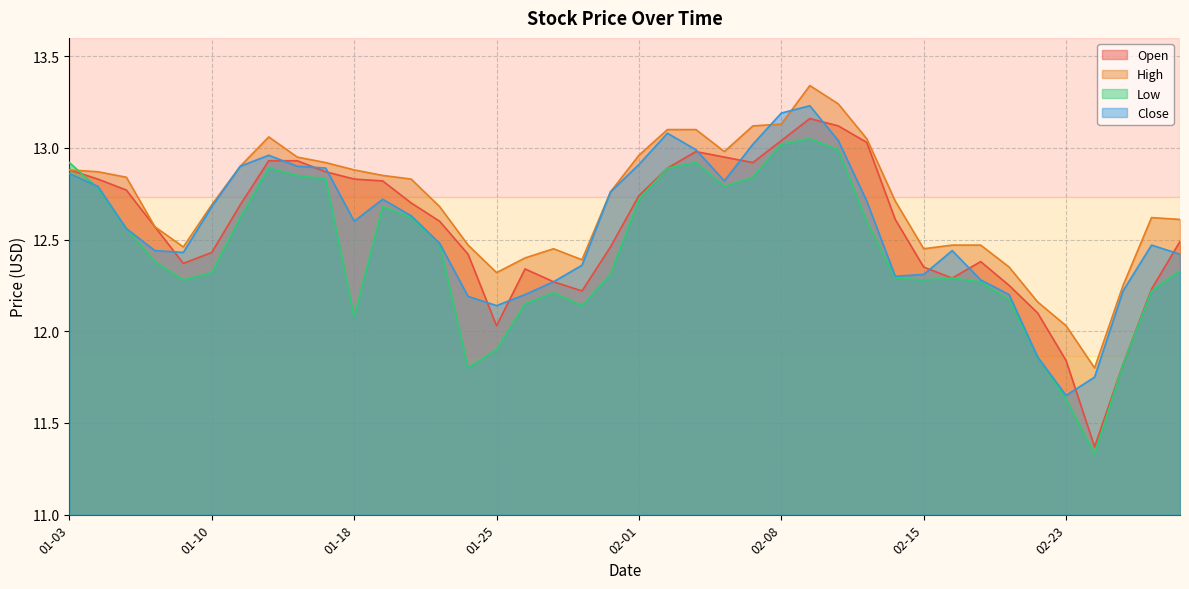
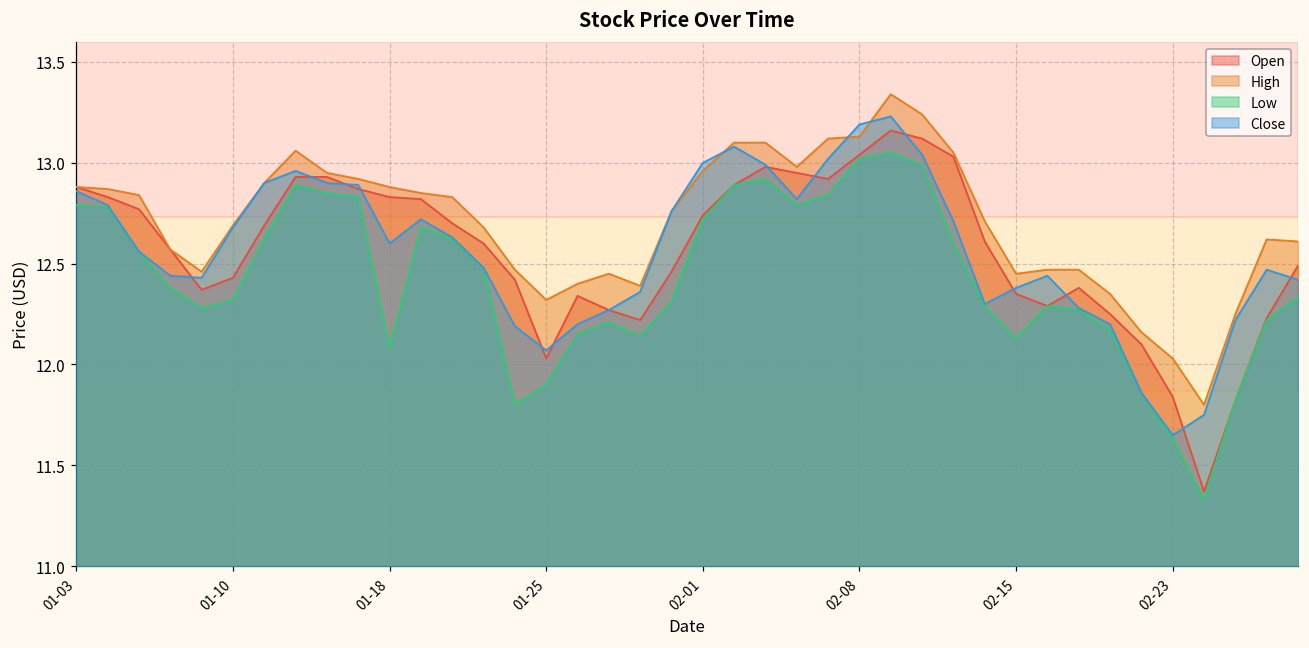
Low, 01-03: 12.92 -> 12.79
Close, 01-25: 12.14 -> 12.07
Close, 02-01: 12.91 -> 13.00
Low, 02-15: 12.28 -> 12.13
Close, 02-15: 12.31 -> 12.38
